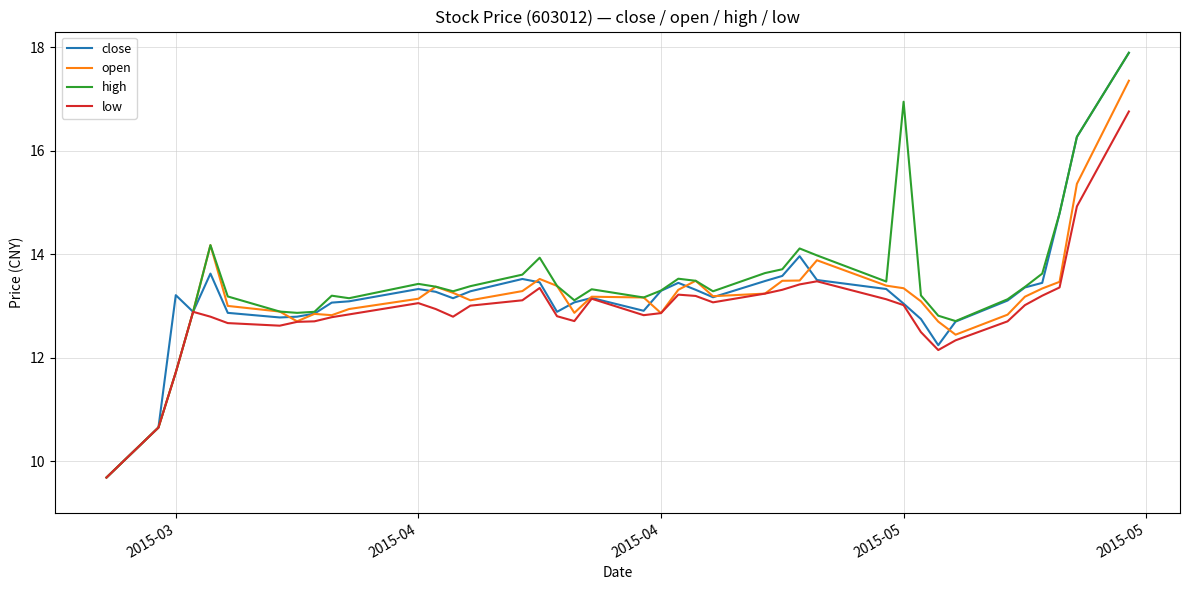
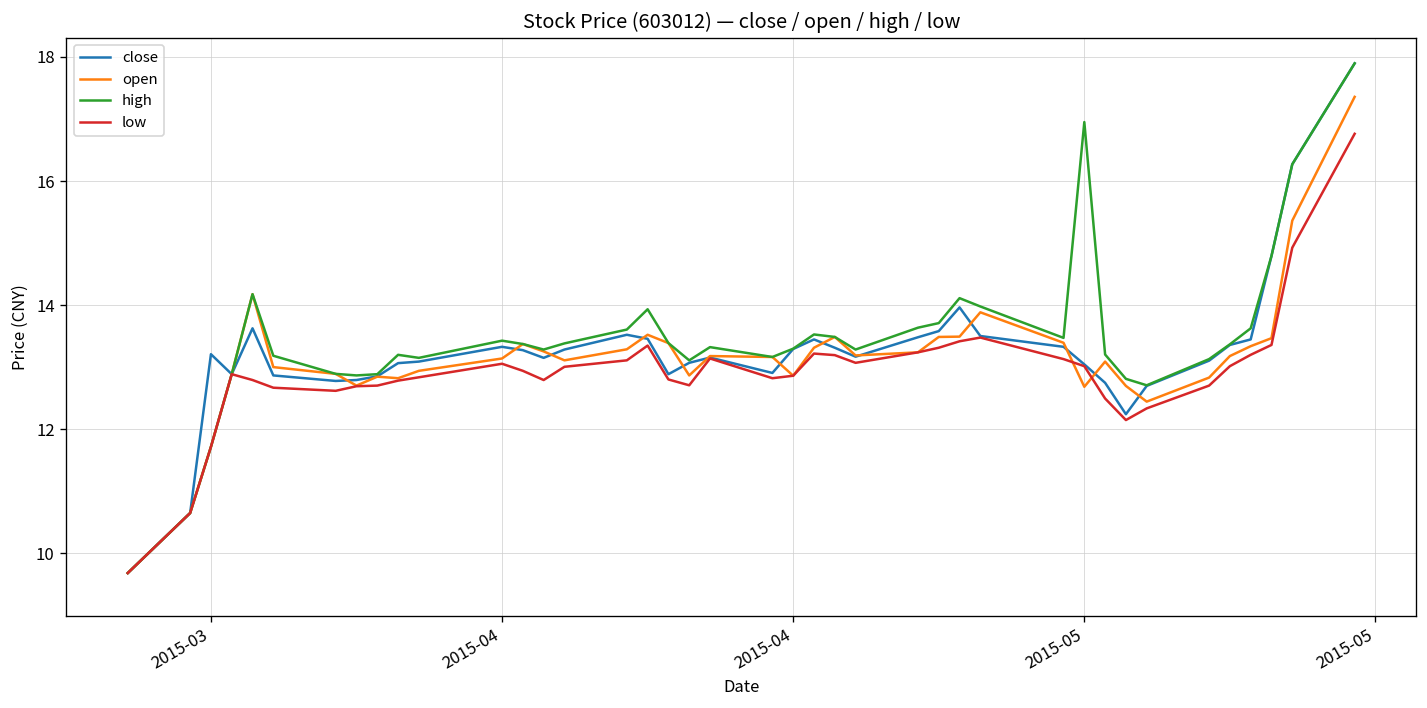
open, 2015-05: 13.3 -> 12.7
